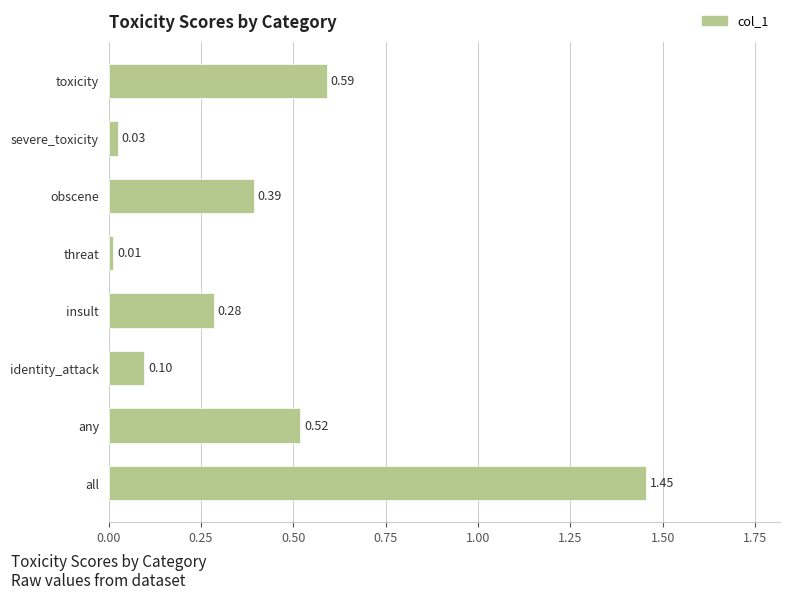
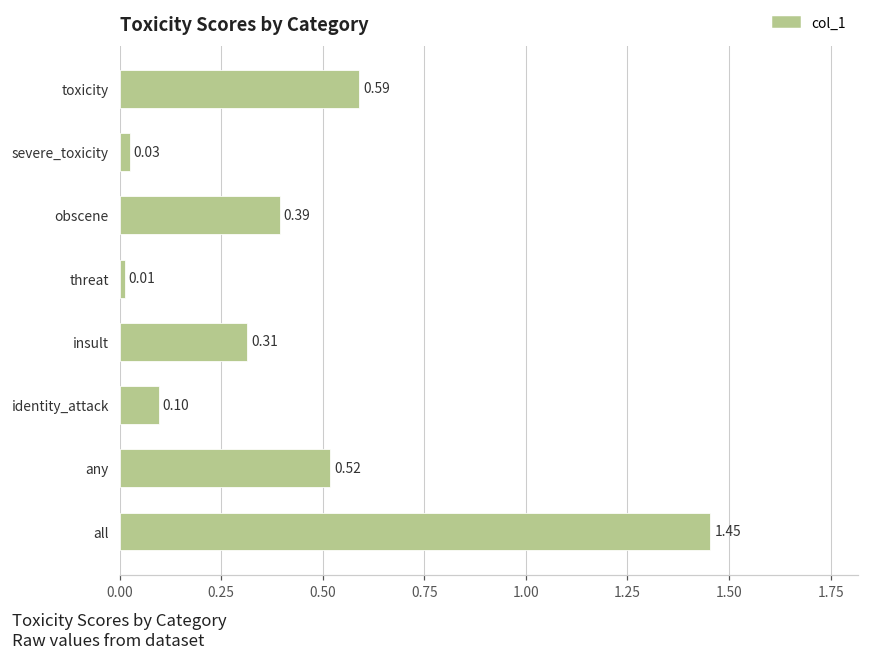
insult: 0.28 -> 0.31
